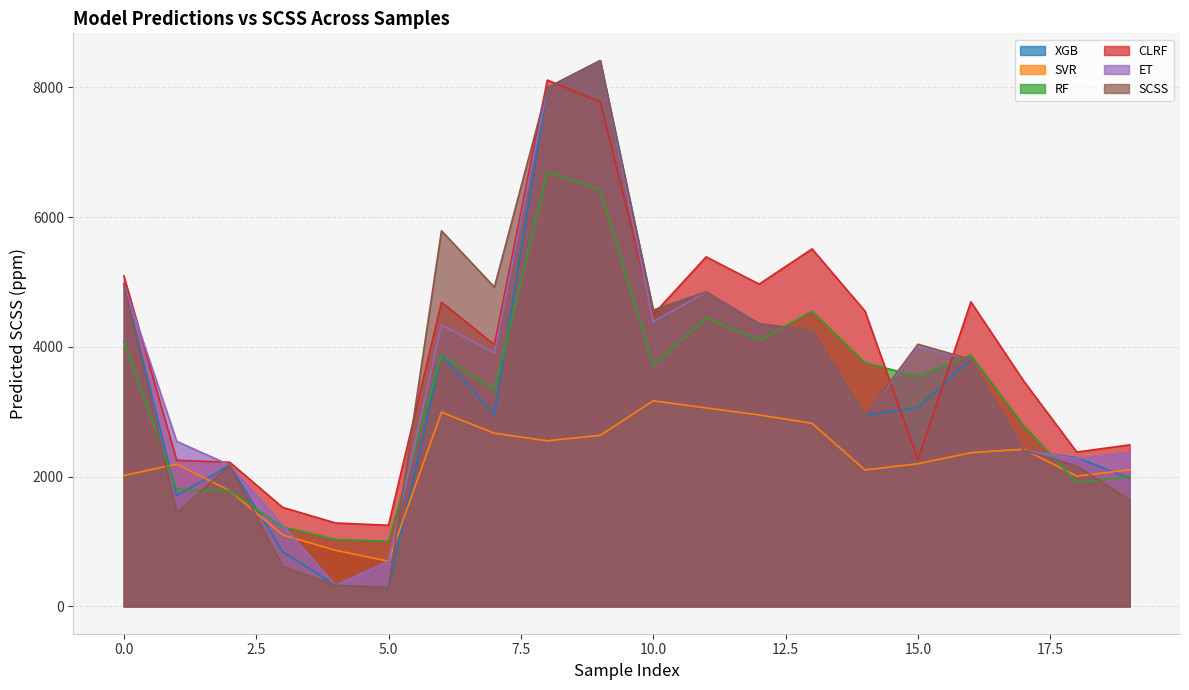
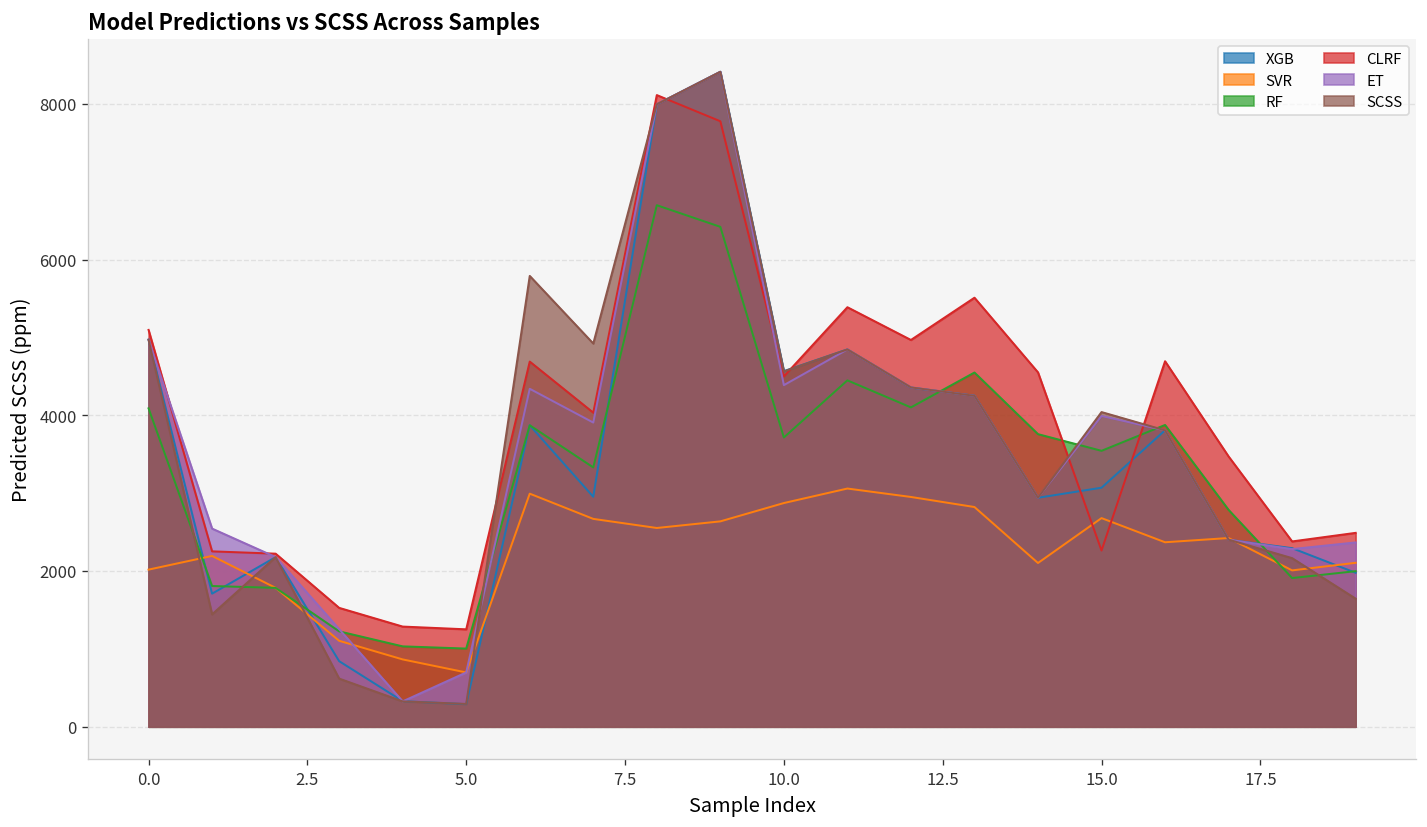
SVR, 10.0: 3200 -> 2900
SVR, 15.0: 2200 -> 2700
